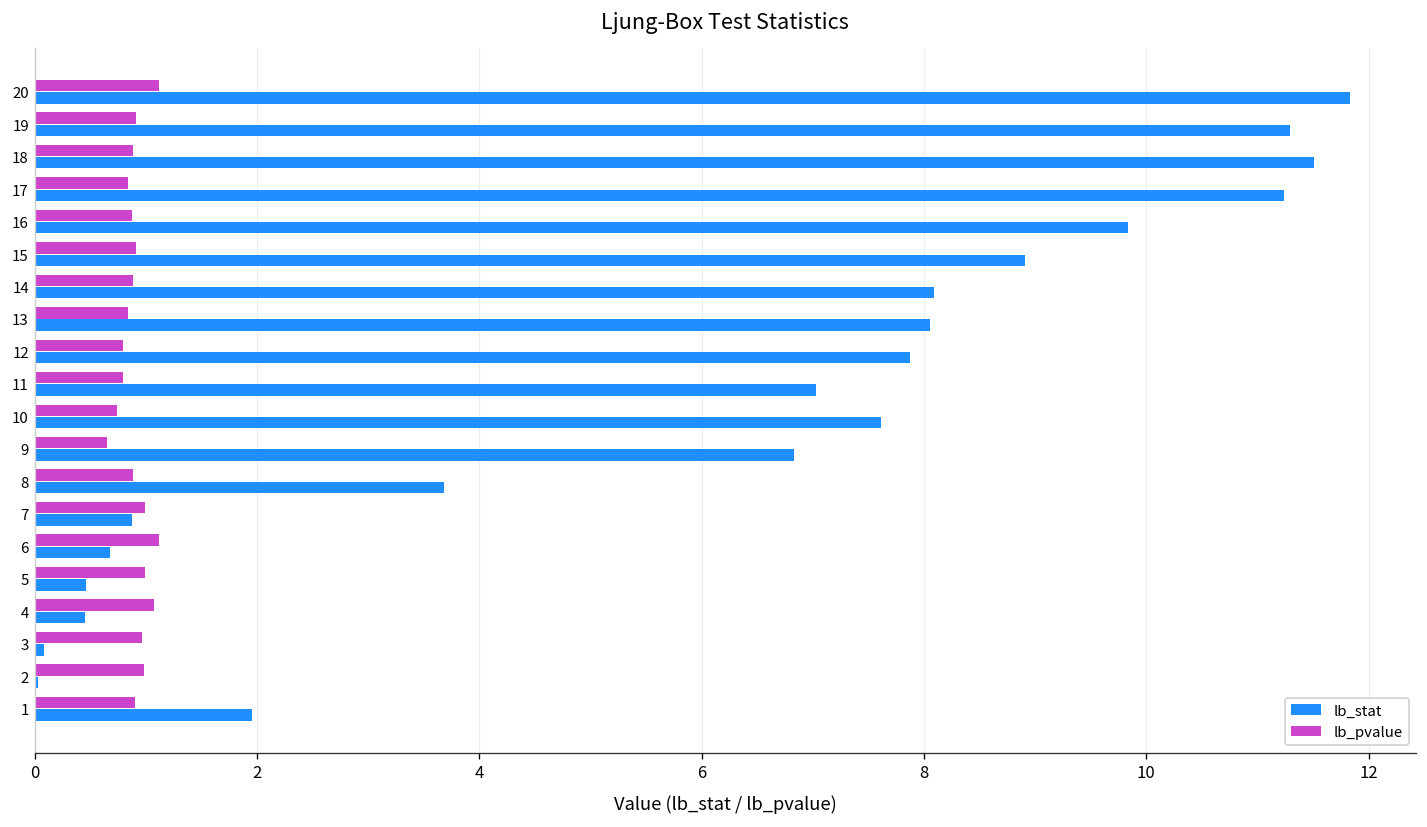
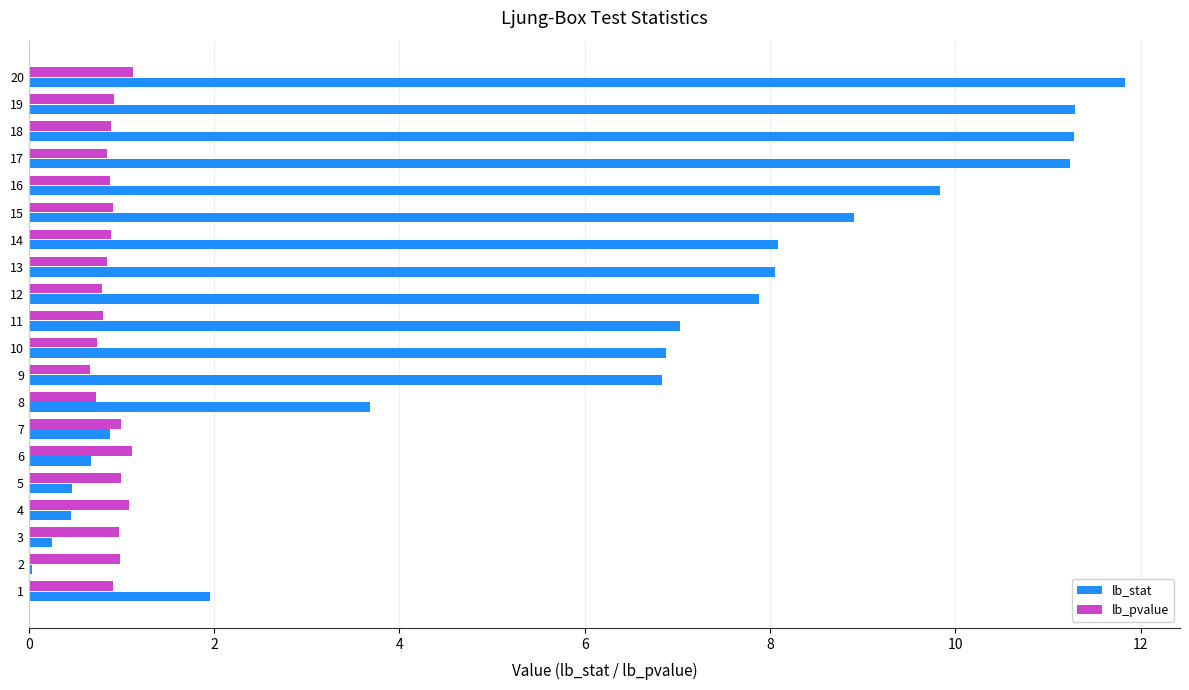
lb_stat, 18: 11.5 -> 11.3
lb_stat, 10: 7.6 -> 6.9
lb_pvalue, 8: 0.9 -> 0.7
lb_stat, 3: 0.1 -> 0.2
